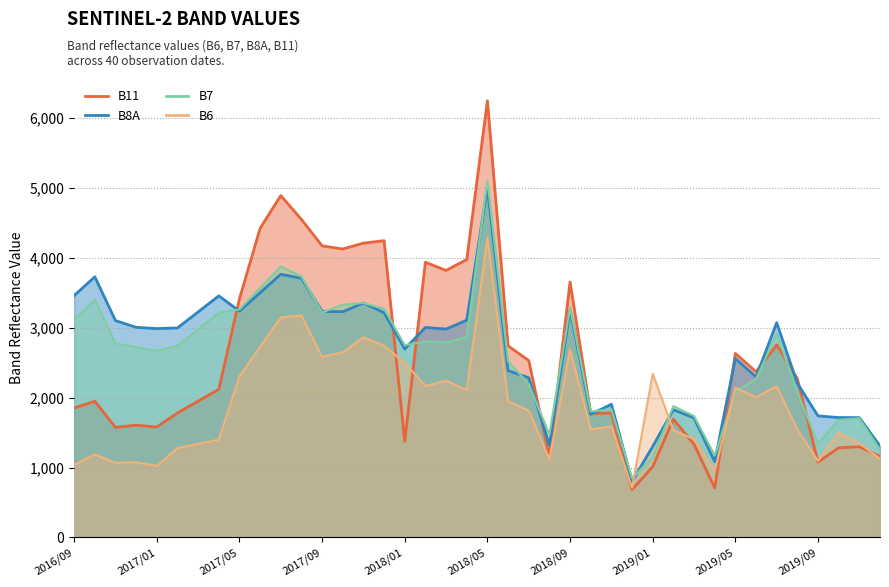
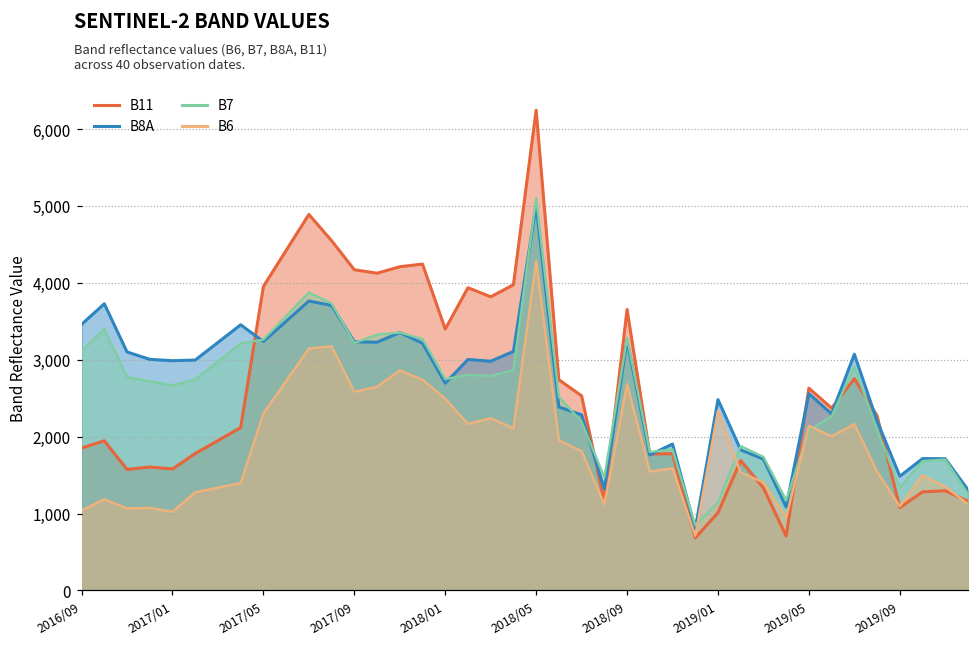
B11, 2017/05: 3,400 -> 4,000
B11, 2018/01: 1,400 -> 3,400
B8A, 2019/01: 1,300 -> 2,500
B8A, 2019/09: 1,700 -> 1,500
